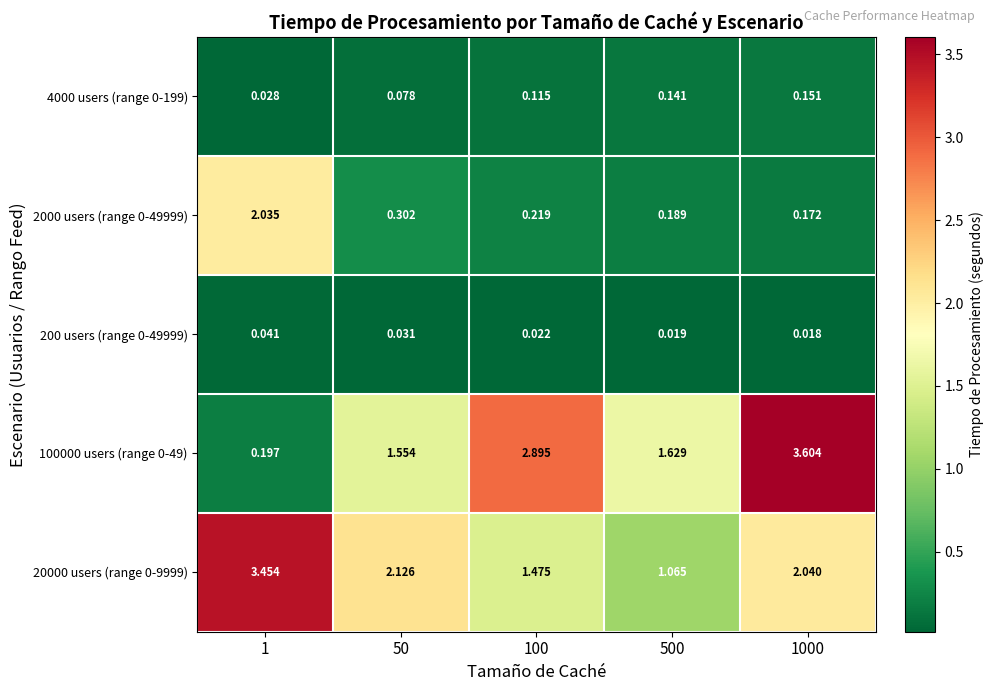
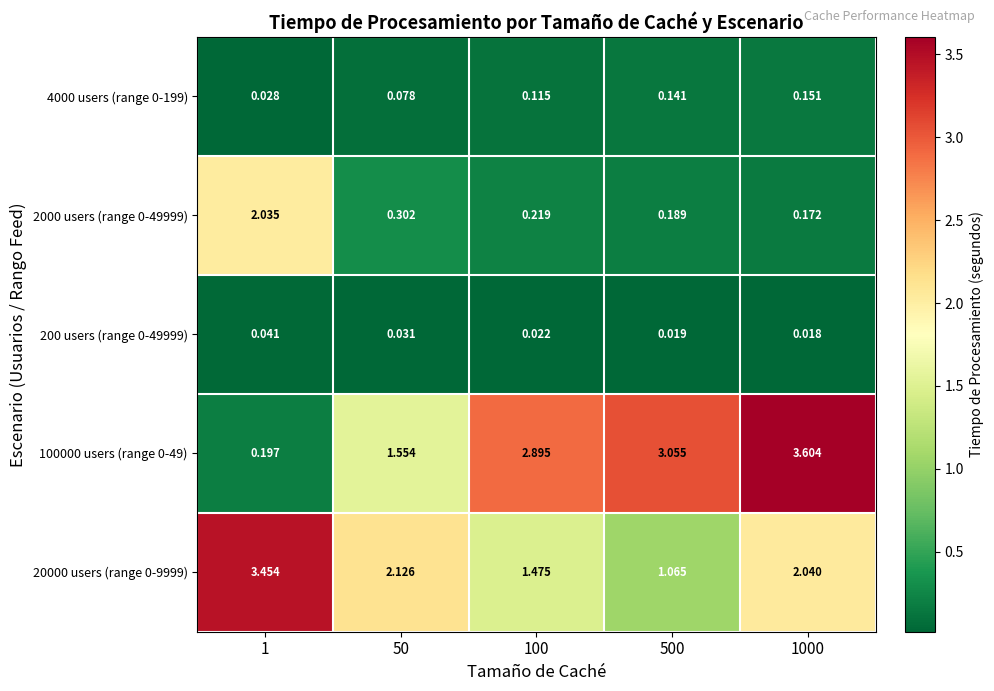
100000 users (range 0-49), 500: 1.629 -> 3.055
